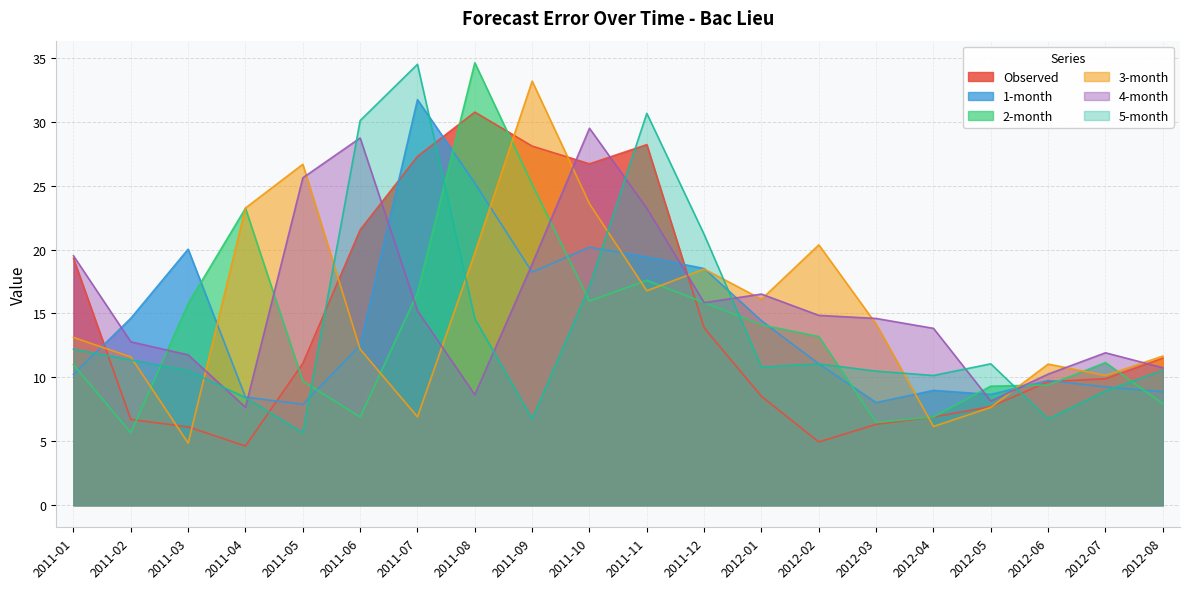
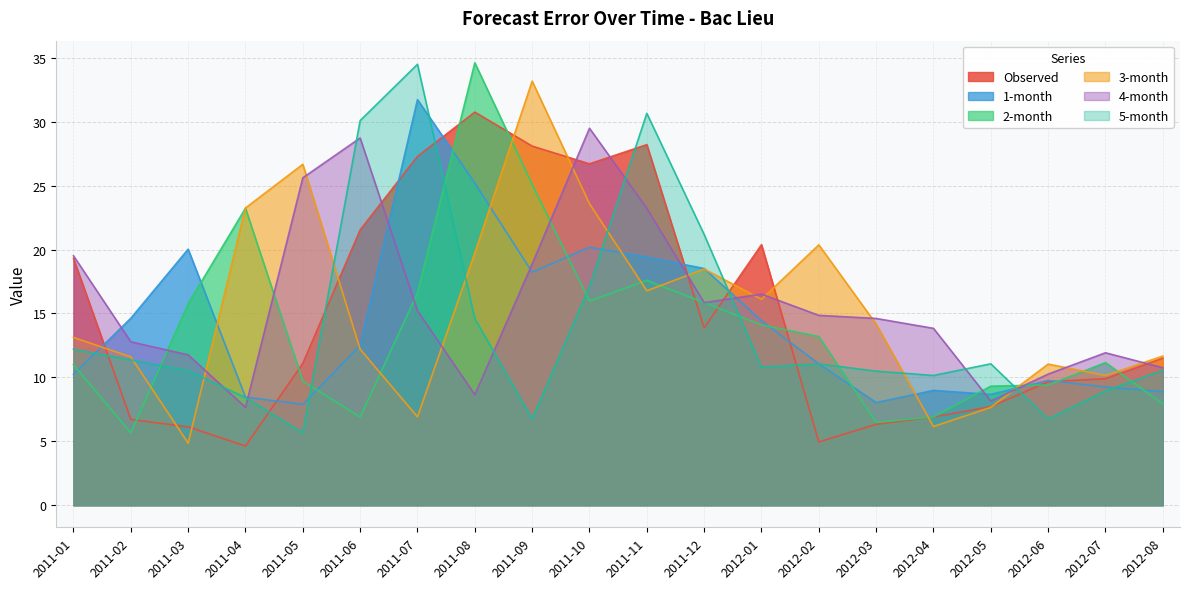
Observed, 2012-01: 8.5 -> 20.4
